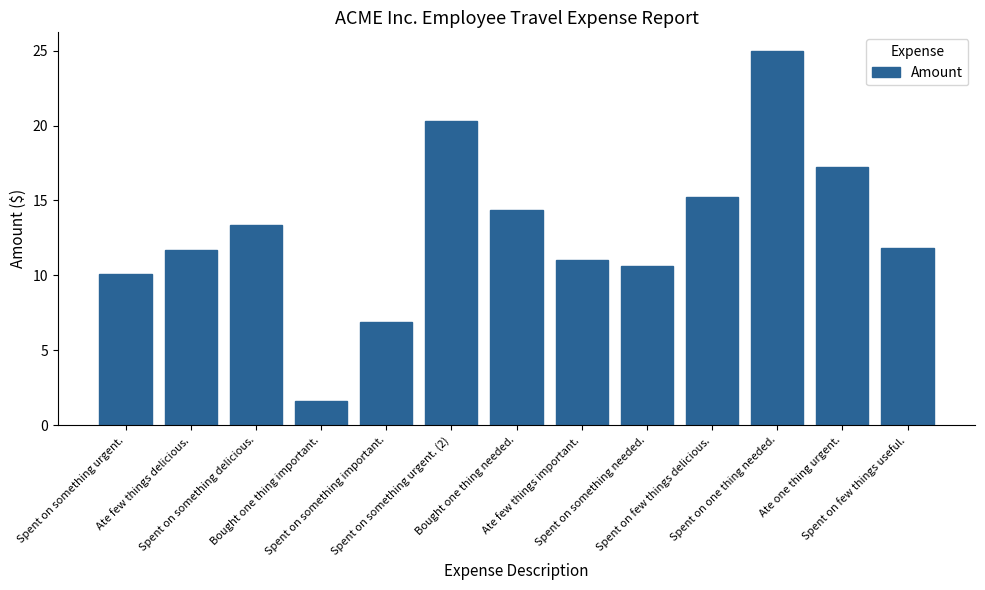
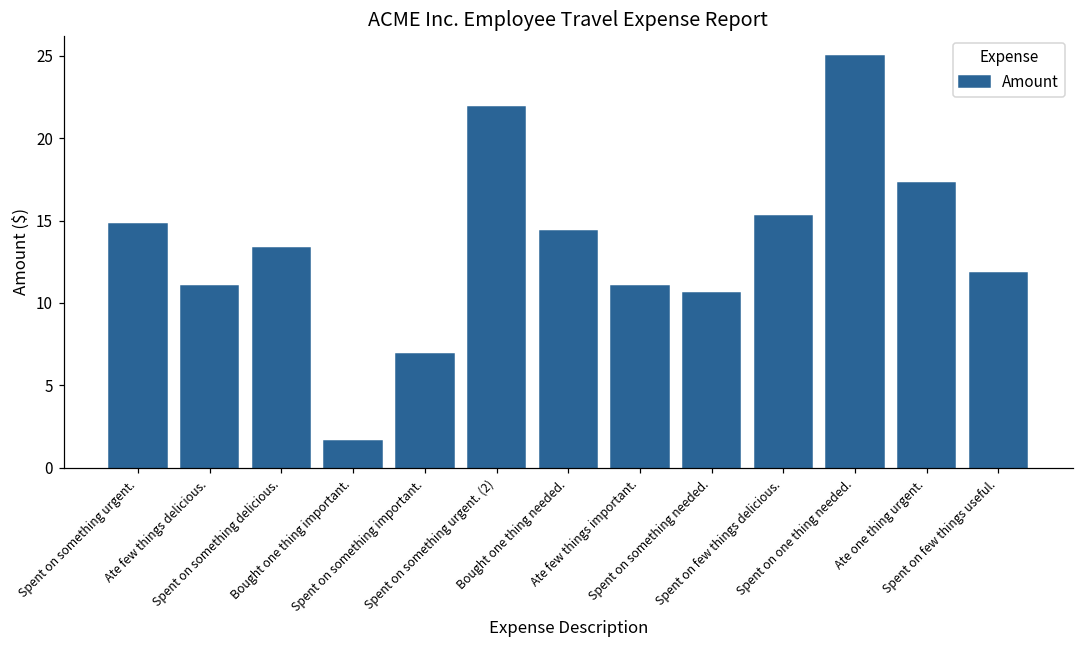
Spent on something urgent.: 10.1 -> 14.8
Ate few things delicious.: 11.7 -> 11.0
Spent on something urgent. (2): 20.3 -> 21.9
